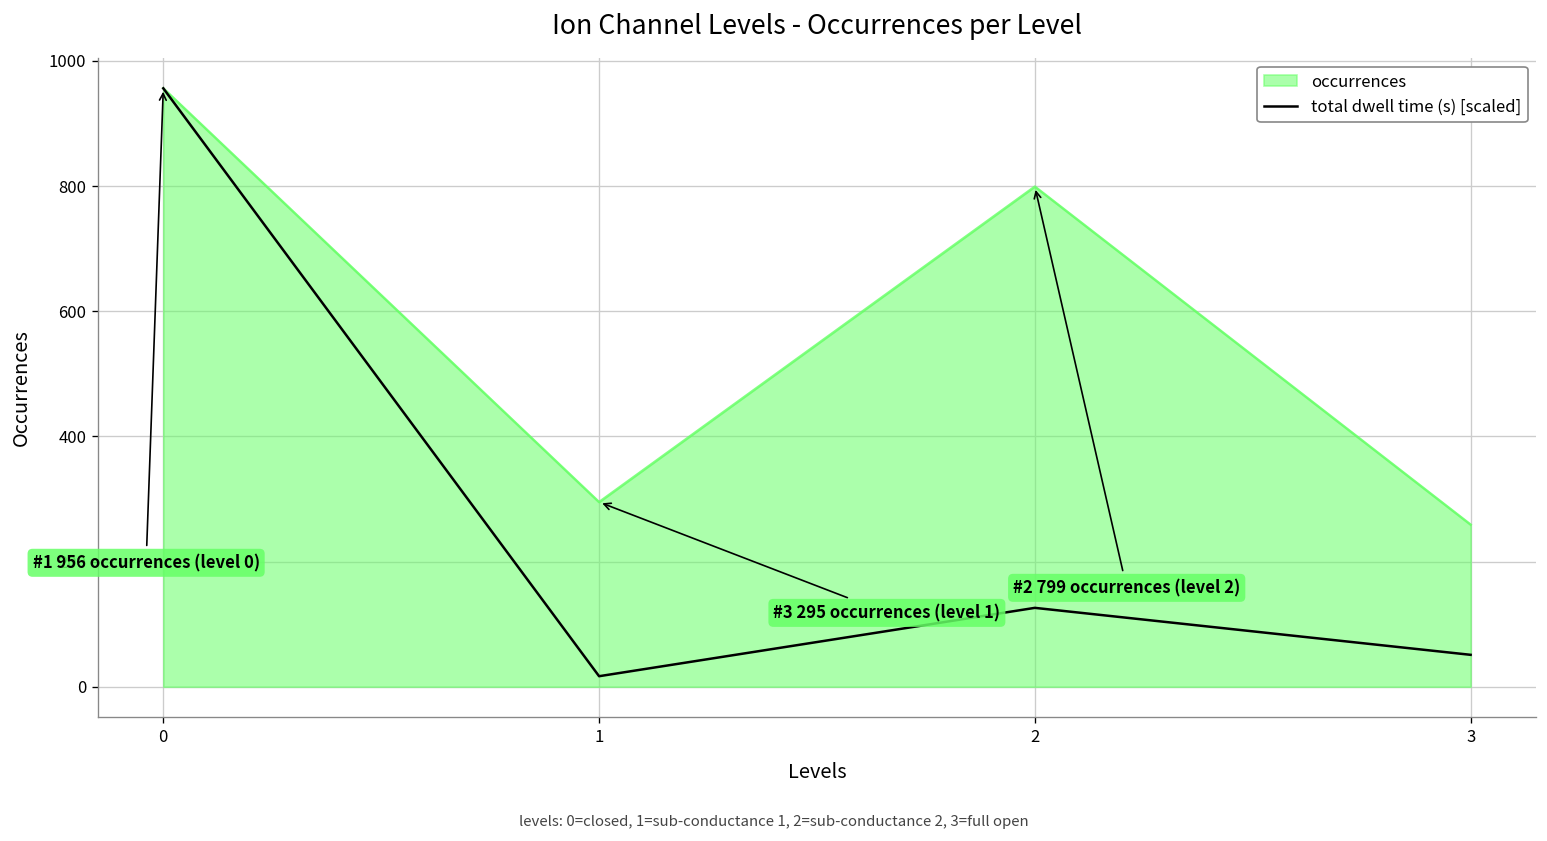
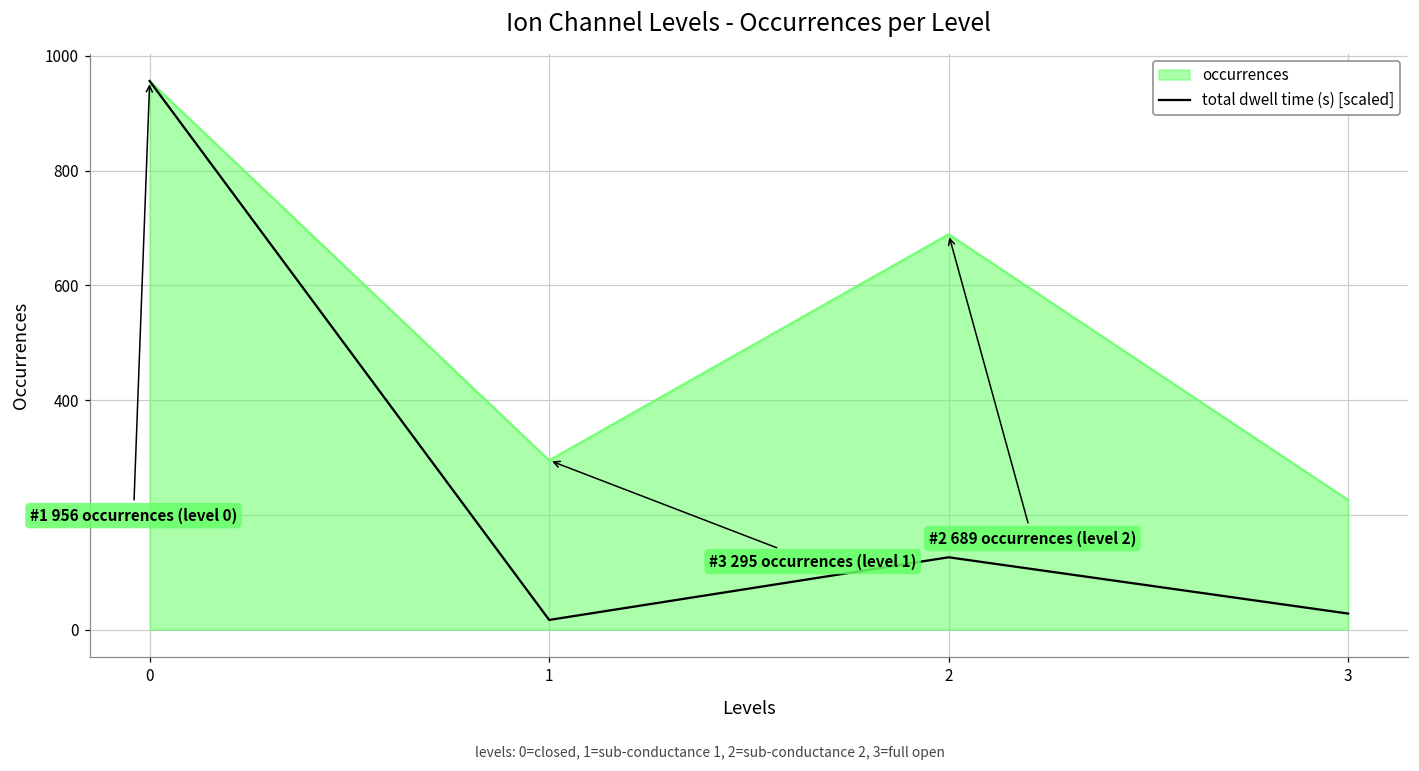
occurrences, 2: 799 -> 689
occurrences, 3: 260 -> 230
total dwell time (s) [scaled], 3: 50 -> 30
